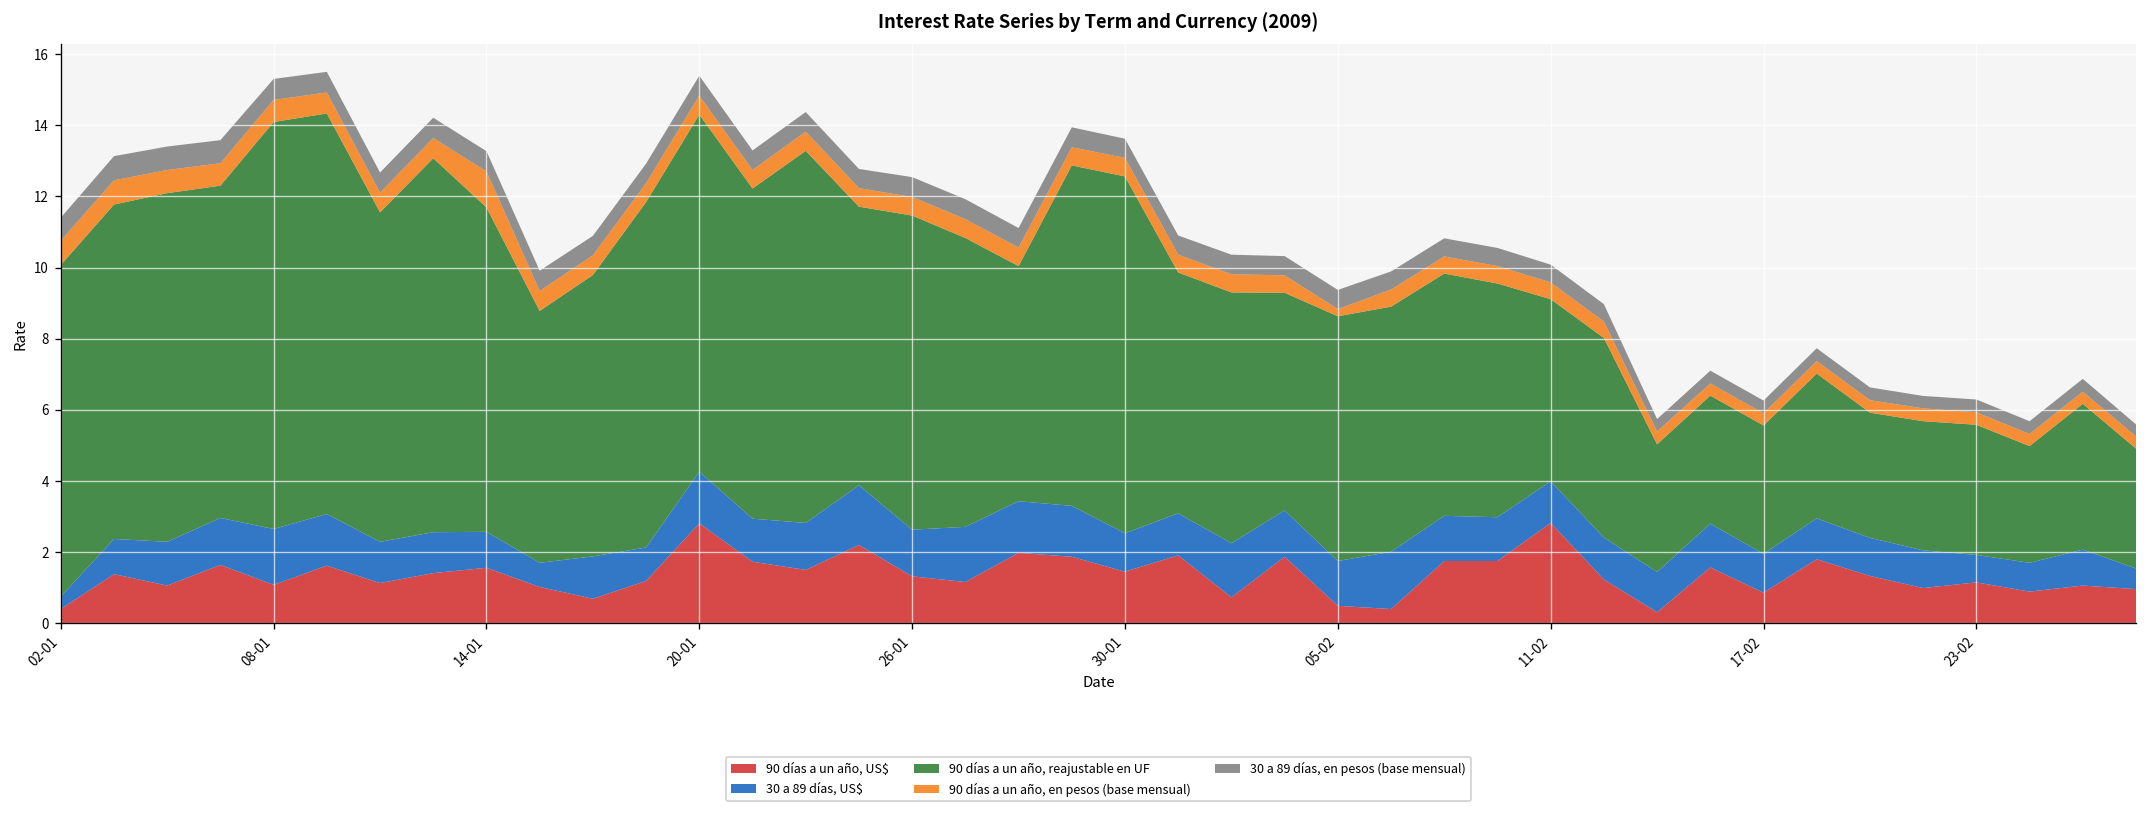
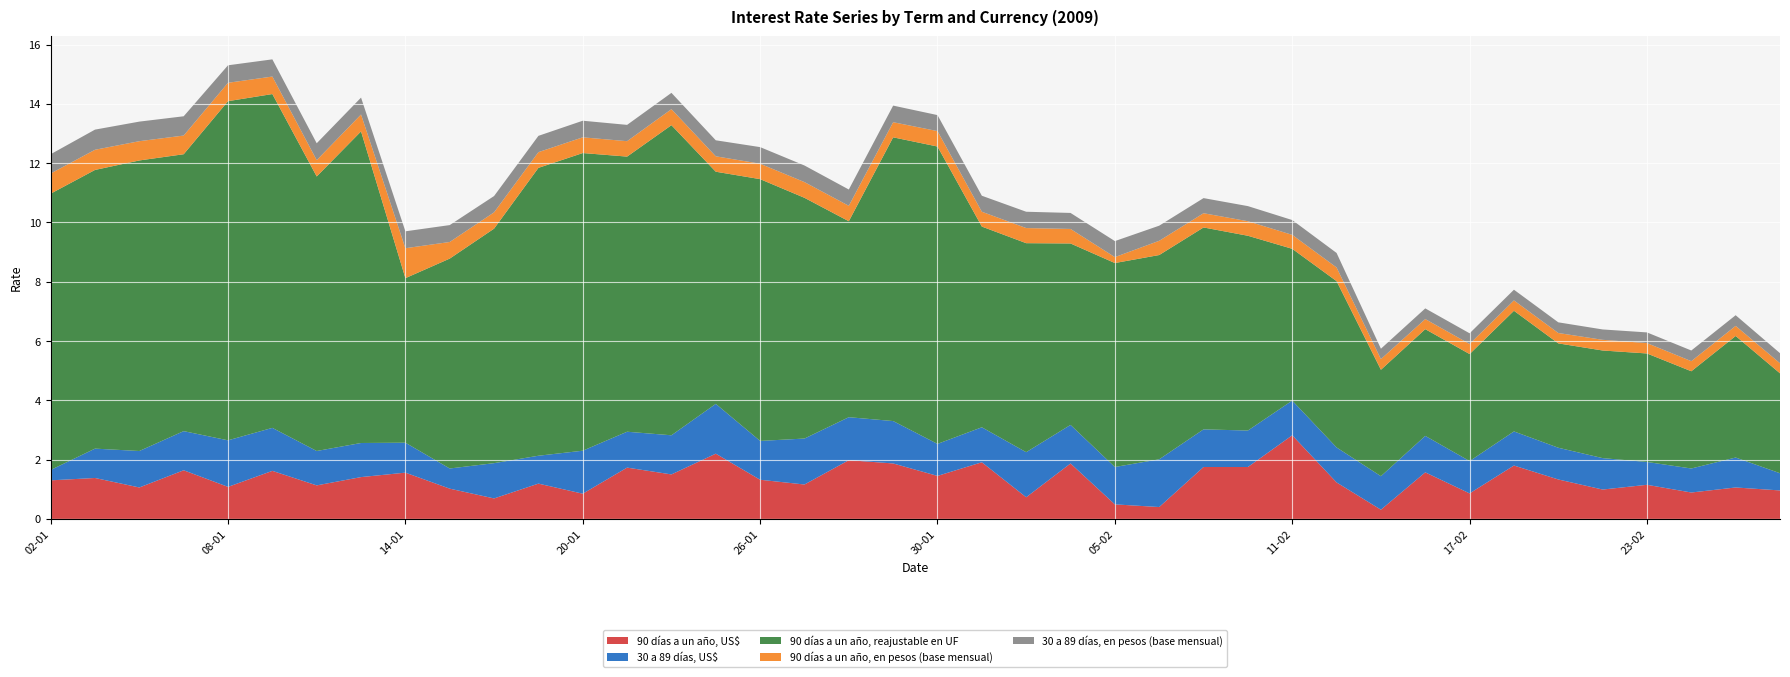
90 días a un año, US$, 02-01: 0.4 -> 1.3
90 días a un año, reajustable en UF, 14-01: 9.1 -> 5.6
90 días a un año, US$, 20-01: 2.8 -> 0.9
